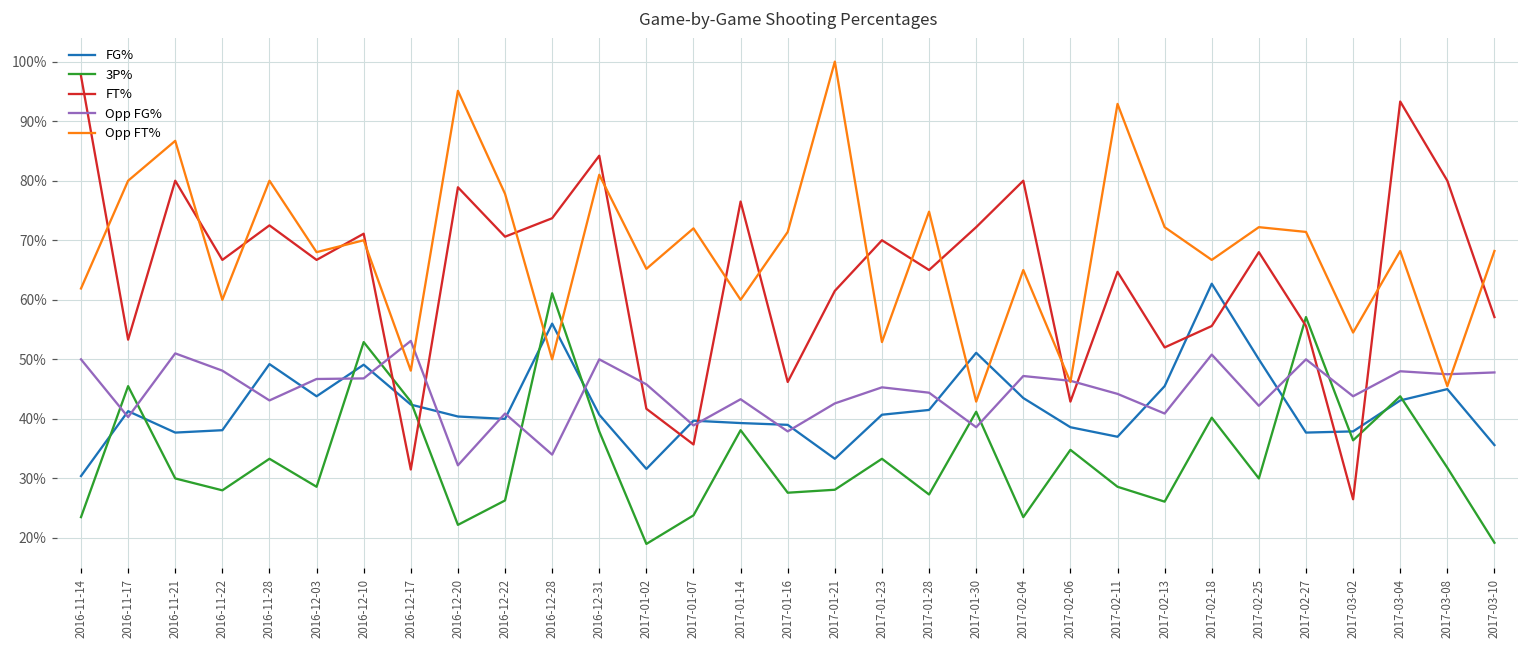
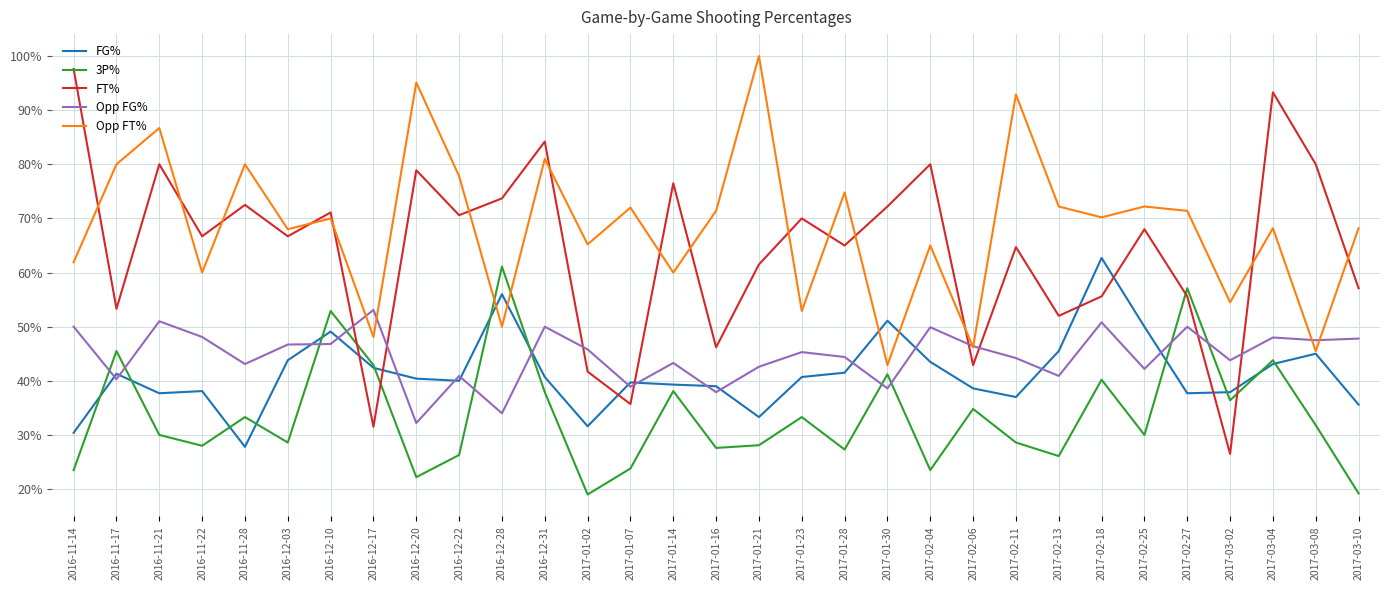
FG%, 2016-11-28: 49% -> 28%
Opp FG%, 2017-02-04: 47% -> 50%
Opp FT%, 2017-02-18: 67% -> 70%
